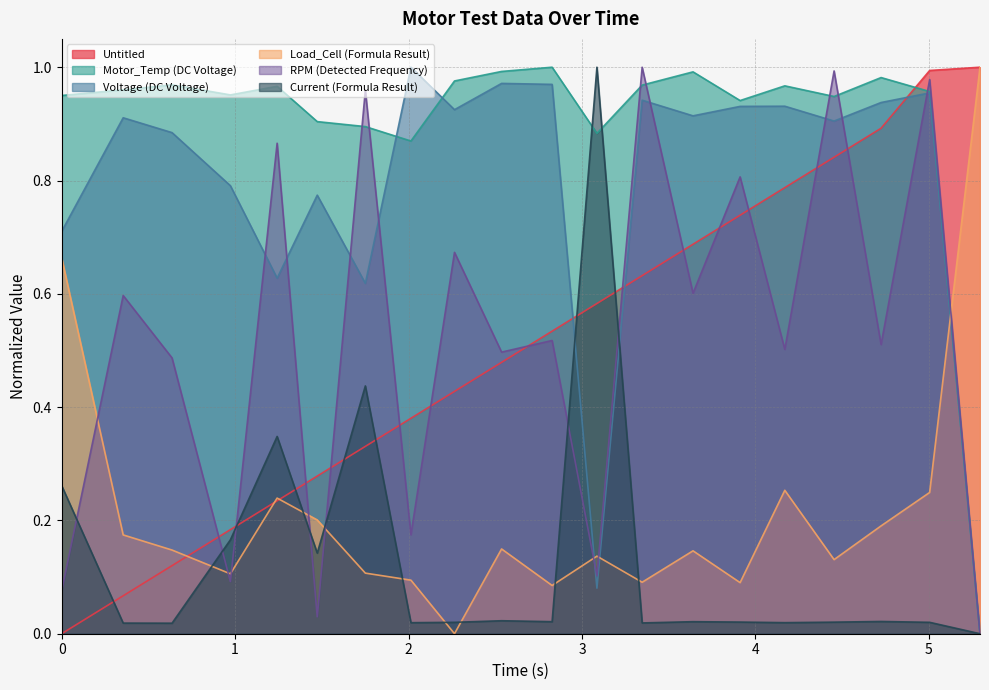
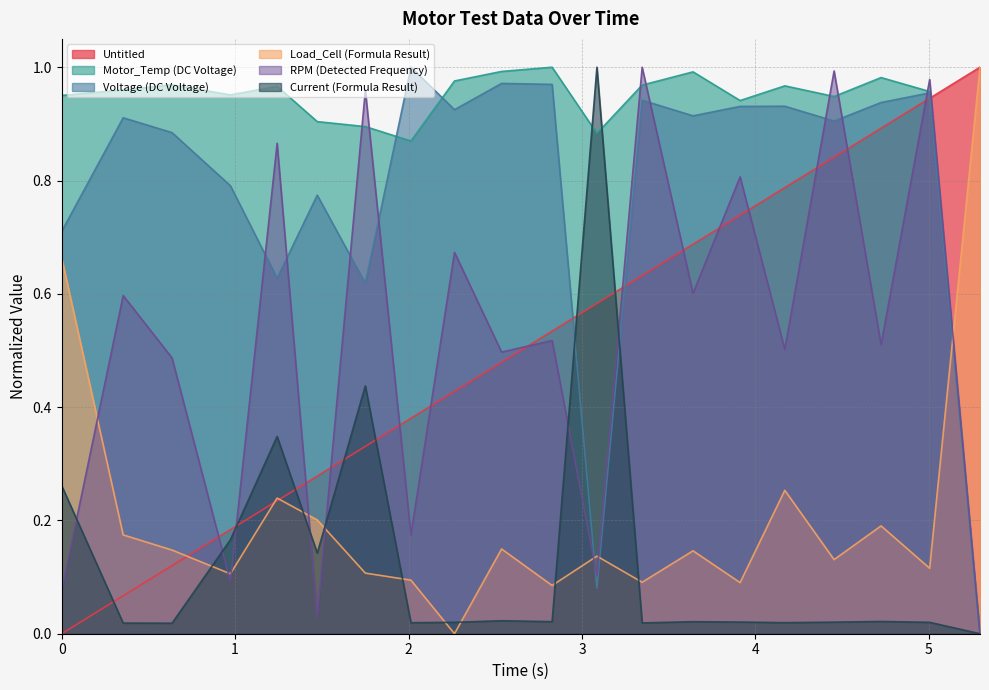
Untitled, 5: 0.99 -> 0.95
Load_Cell (Formula Result), 5: 0.25 -> 0.12
